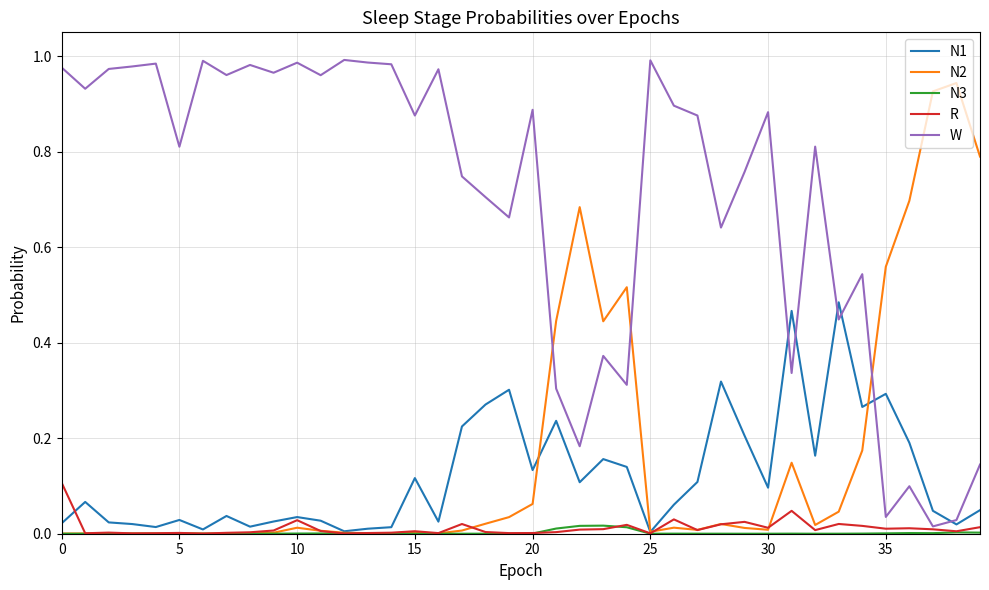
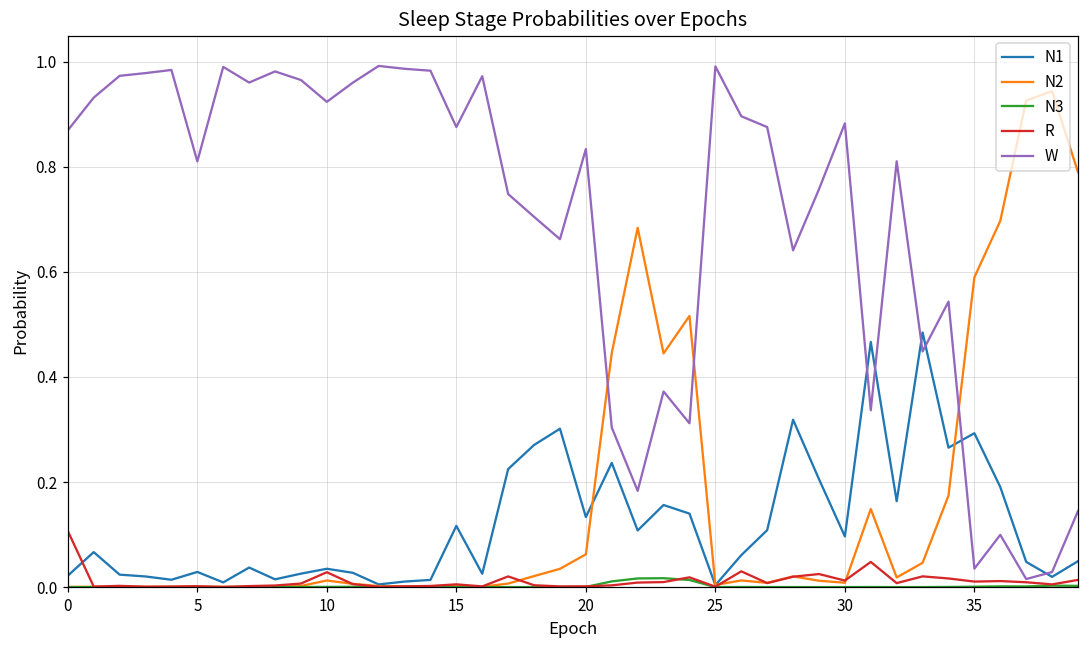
W, 0: 0.98 -> 0.87
W, 10: 0.99 -> 0.92
W, 20: 0.89 -> 0.83
N2, 35: 0.56 -> 0.59
